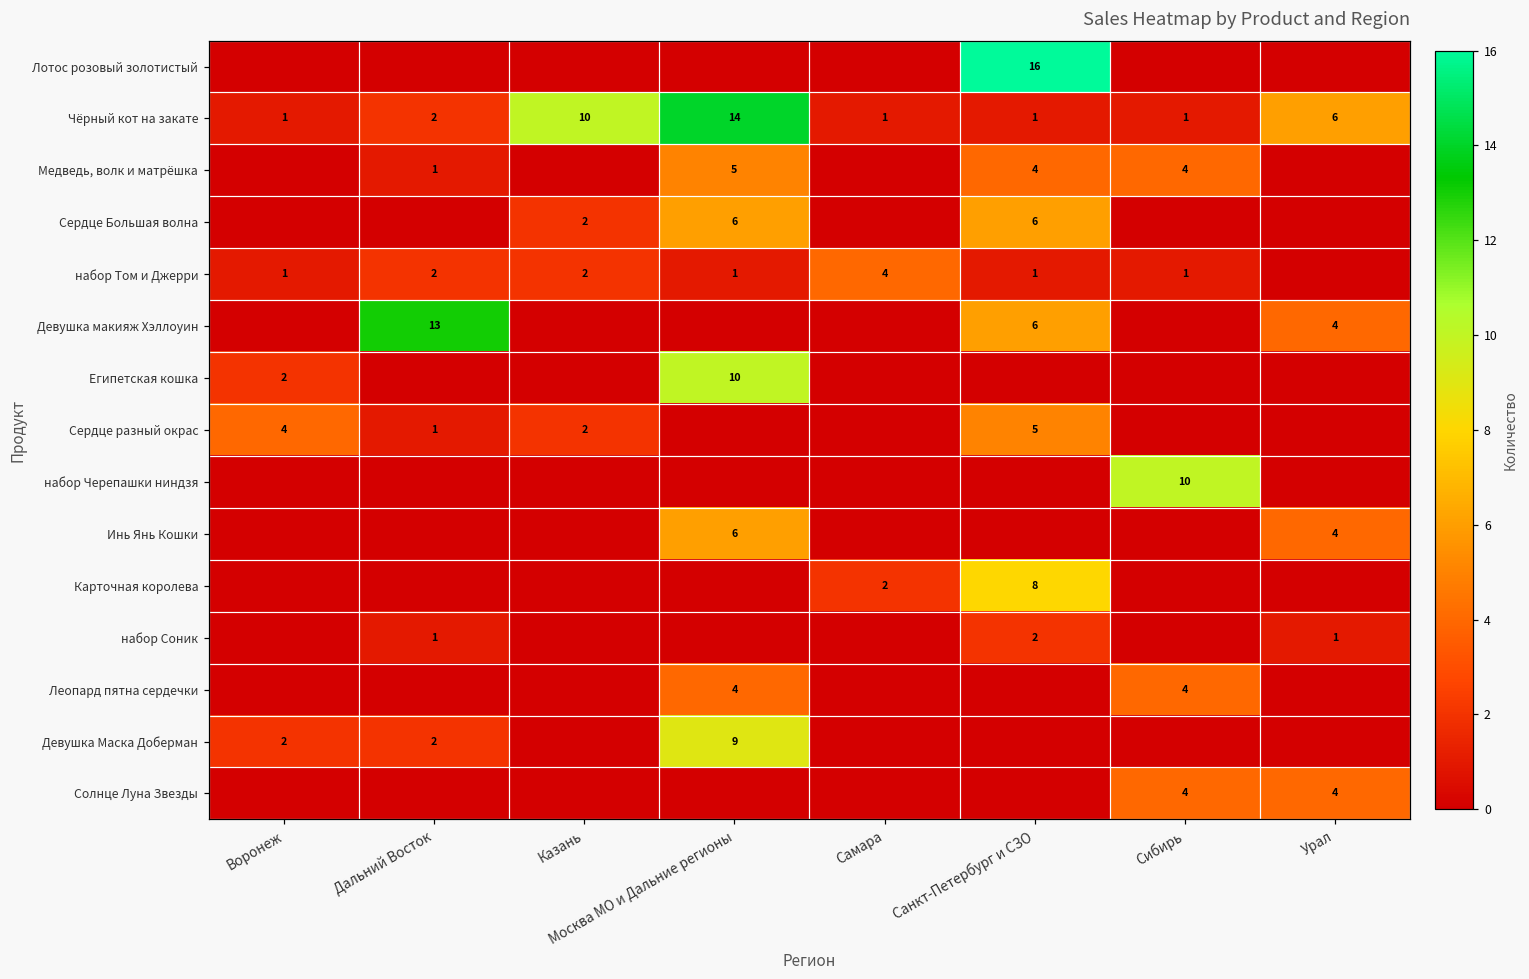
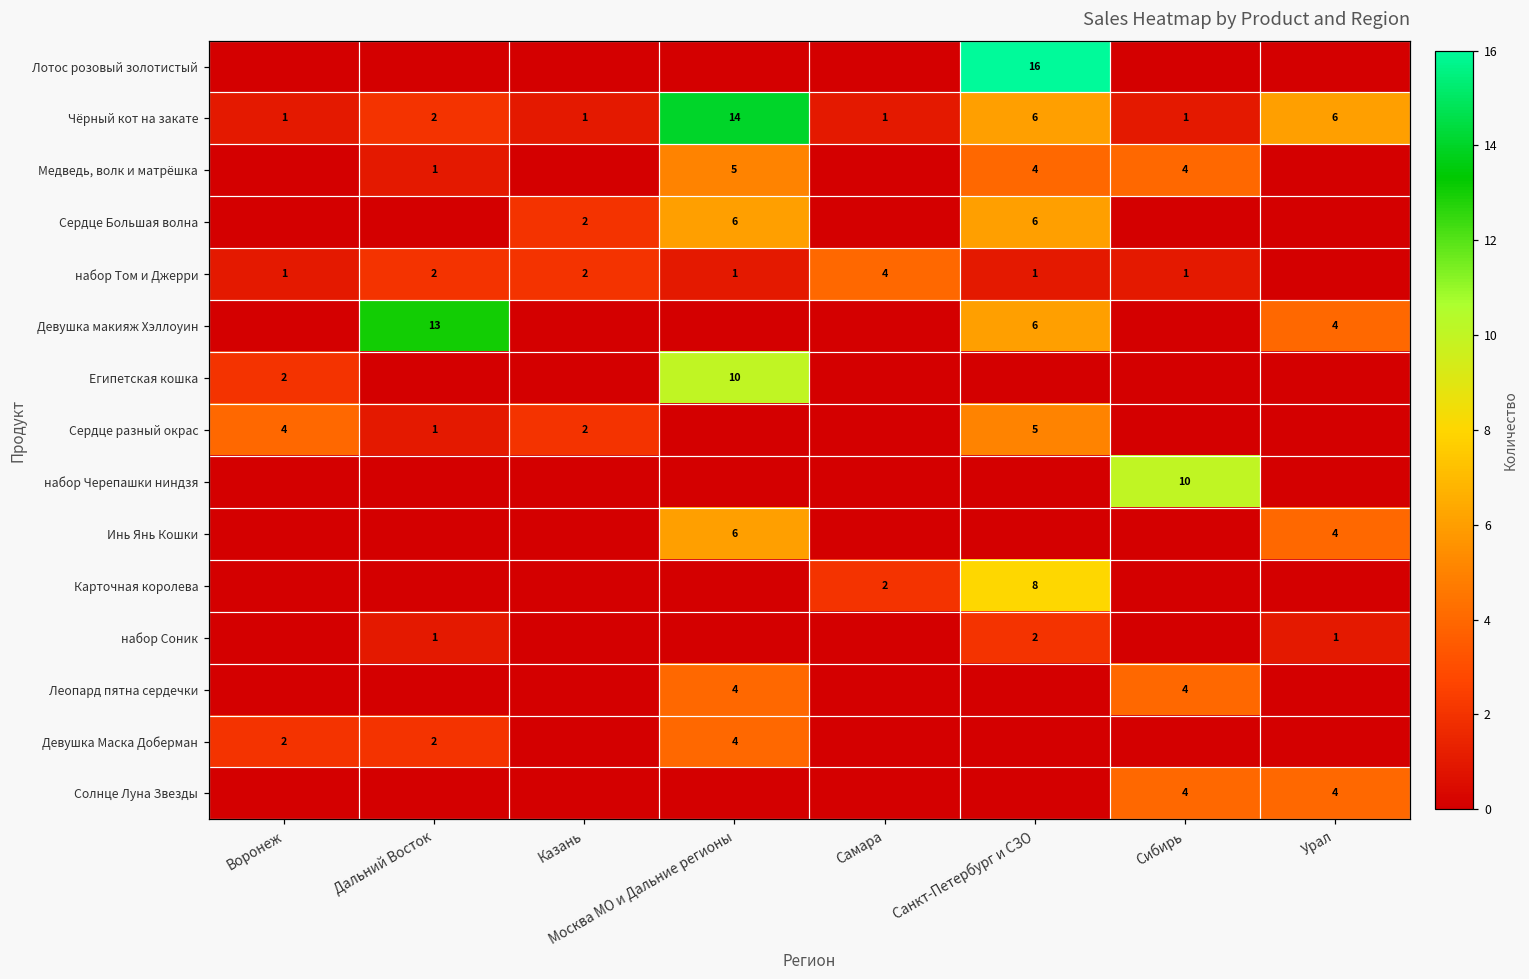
Чёрный кот на закате, Казань: 10 -> 1
Чёрный кот на закате, Санкт-Петербург и СЗО: 1 -> 6
Девушка Маска Доберман, Москва МО и Дальние регионы: 9 -> 4
